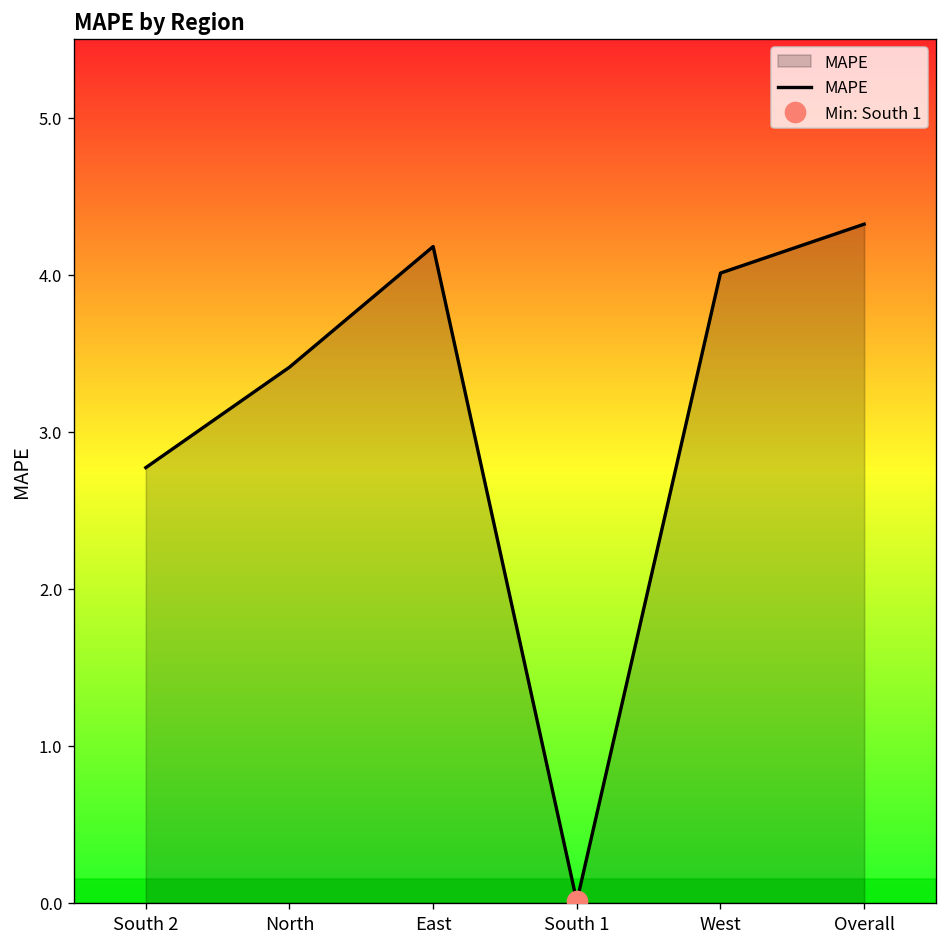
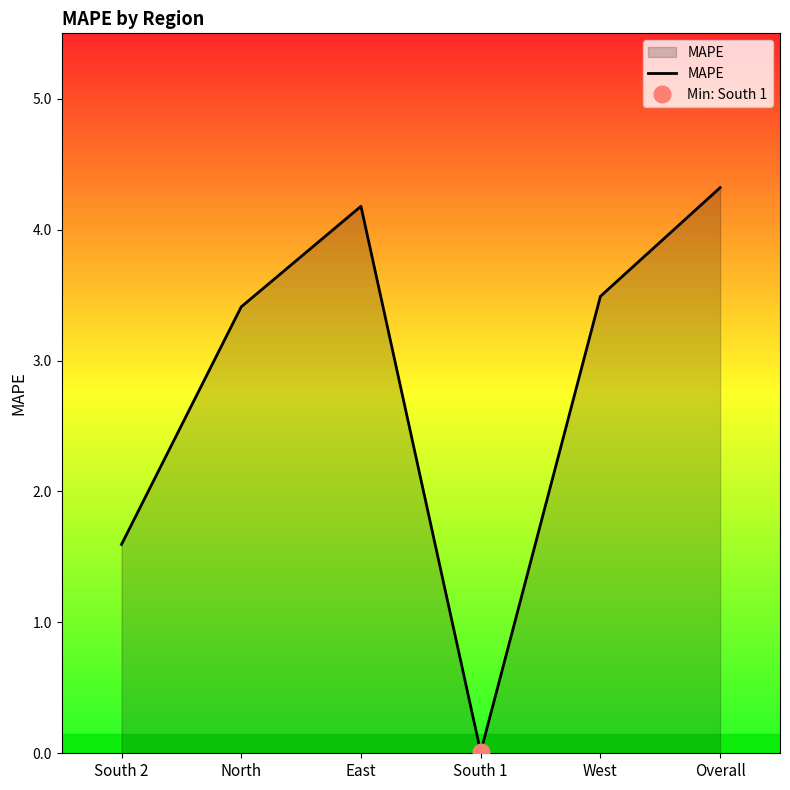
MAPE, South 2: 2.77 -> 1.60
MAPE, West: 4.01 -> 3.49
